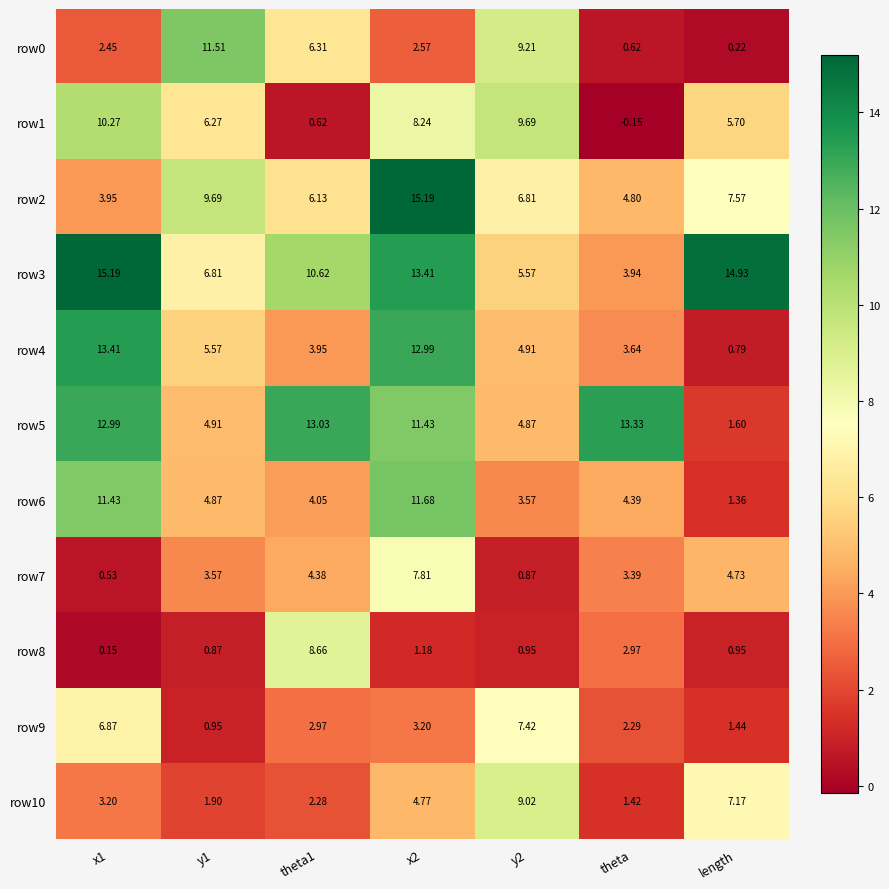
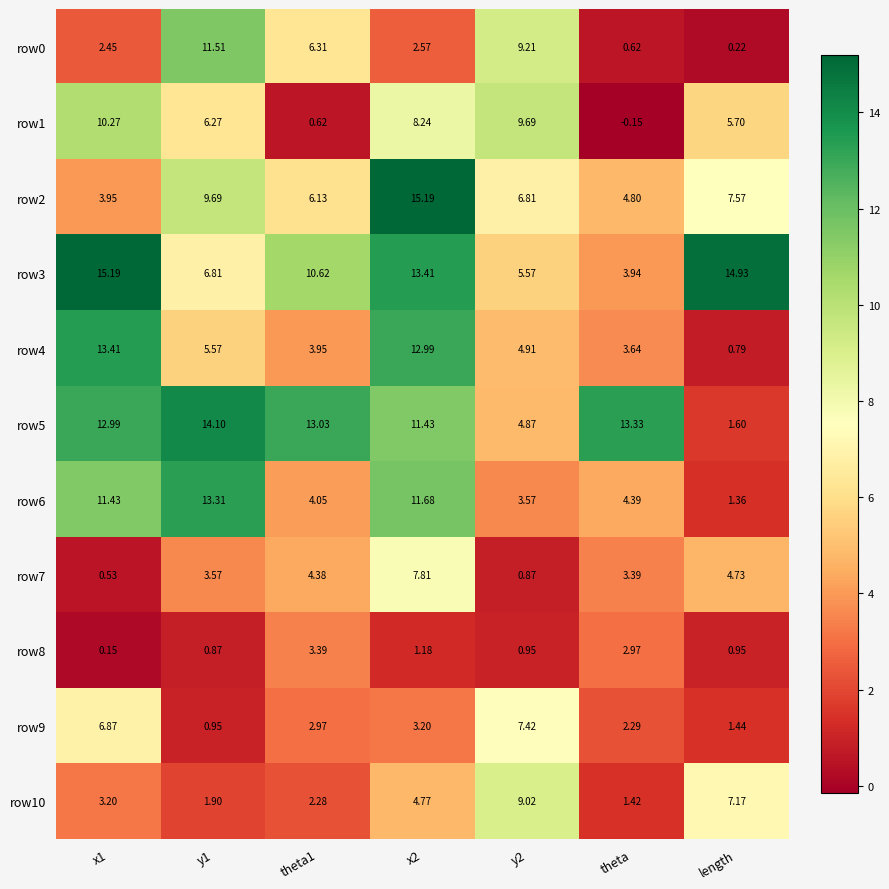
row5, y1: 4.91 -> 14.10
row6, y1: 4.87 -> 13.31
row8, theta1: 8.66 -> 3.39
